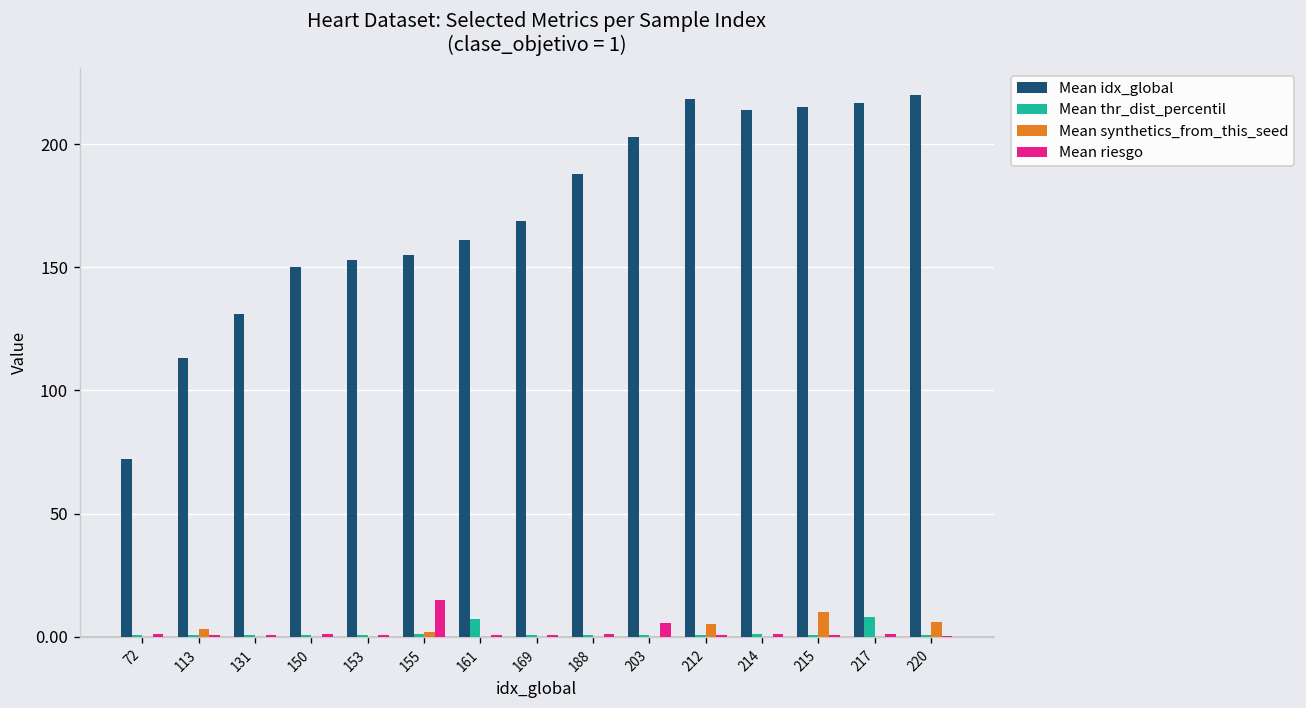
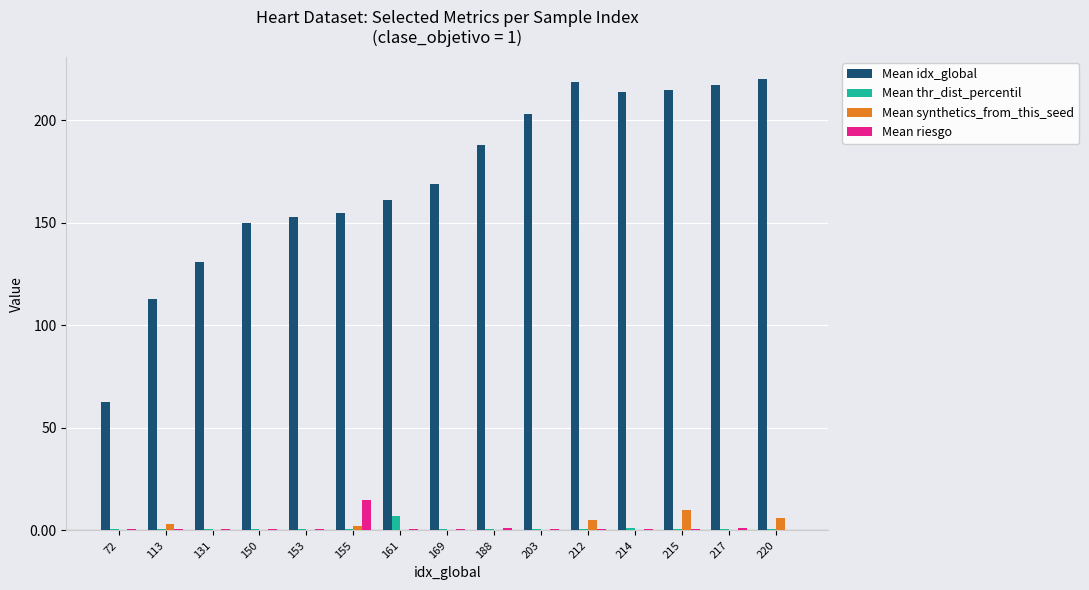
Mean idx_global, 72: 72 -> 63
Mean riesgo, 203: 5 -> 1
Mean thr_dist_percentil, 217: 8 -> 1
